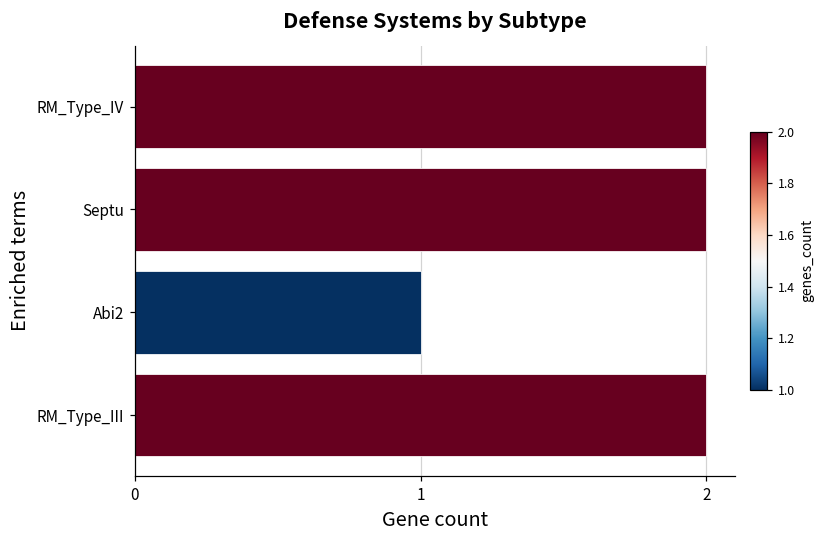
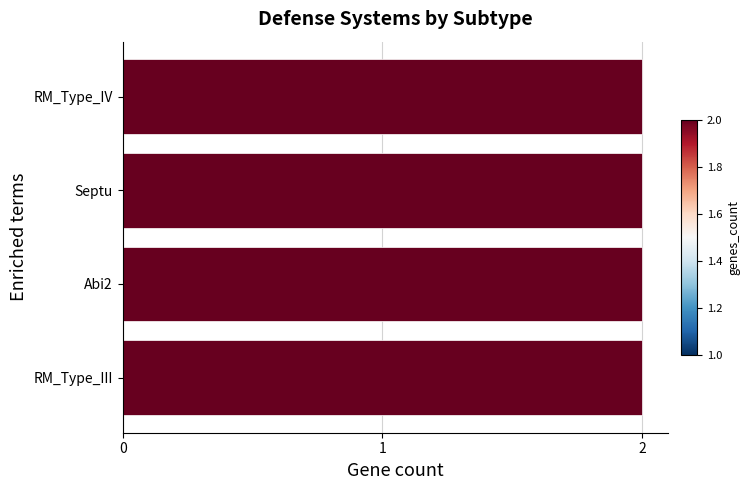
Abi2: 1 -> 2
